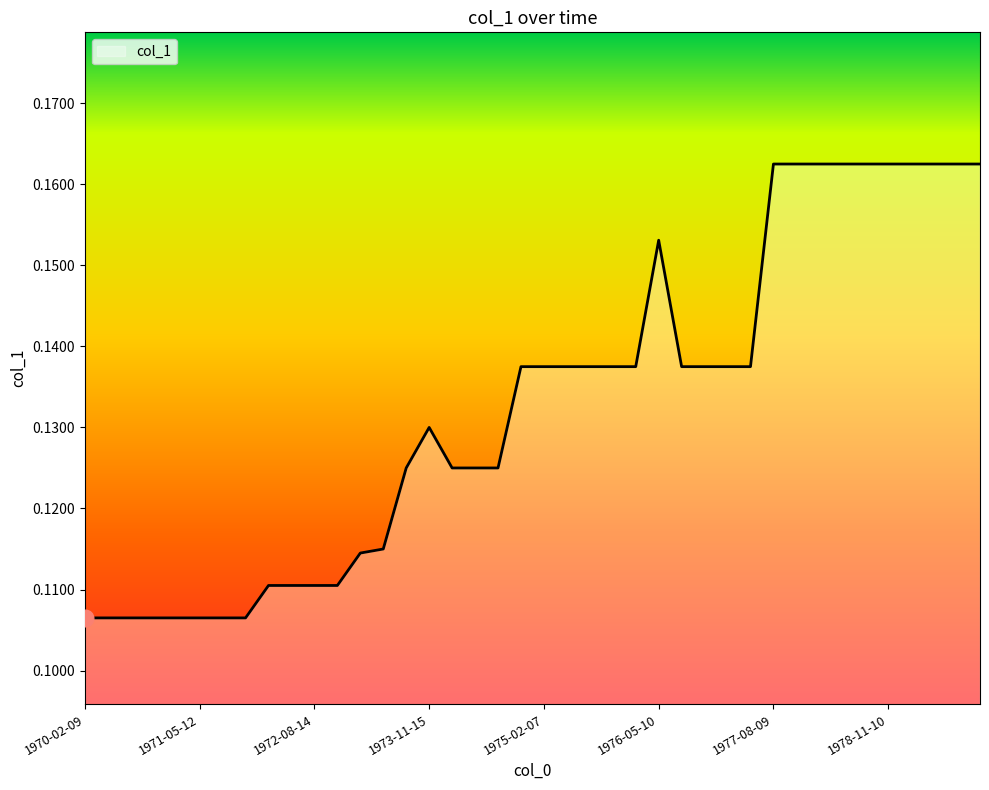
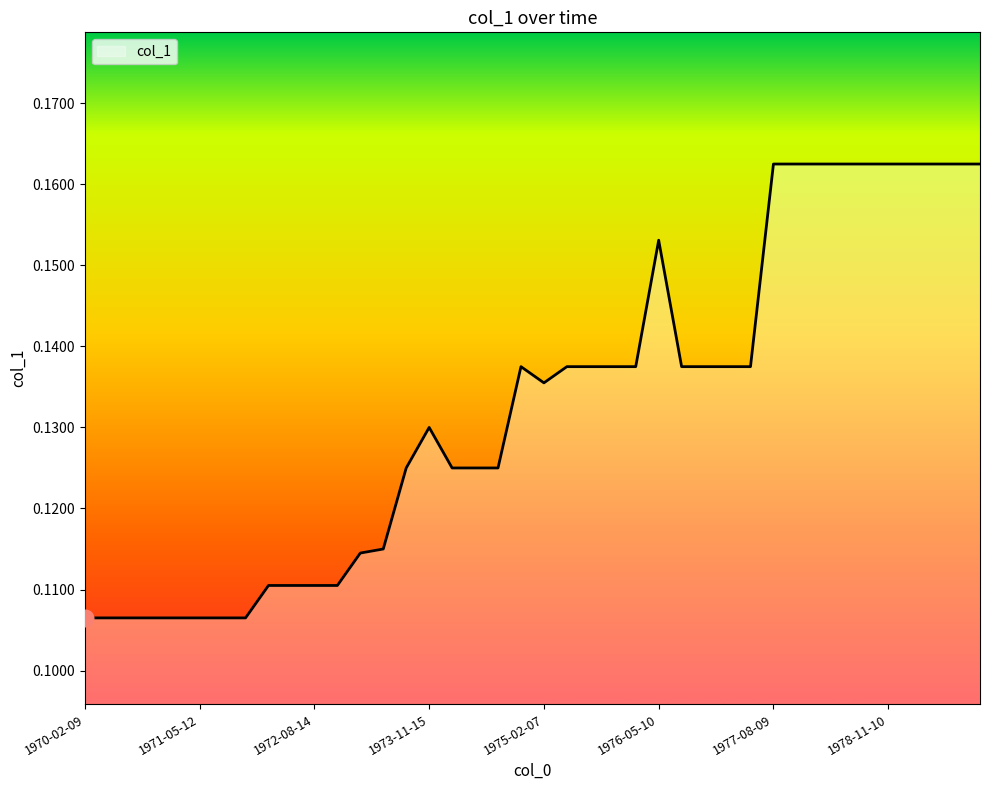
col_1, 1975-02-07: 0.138 -> 0.136
